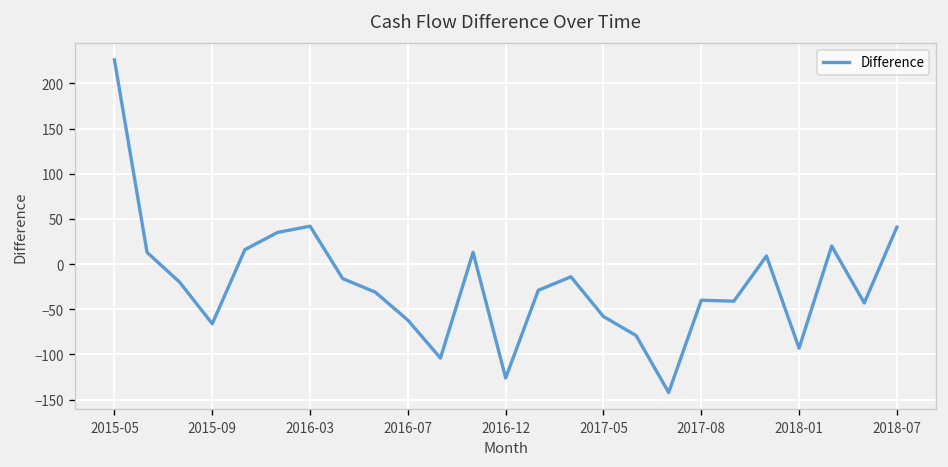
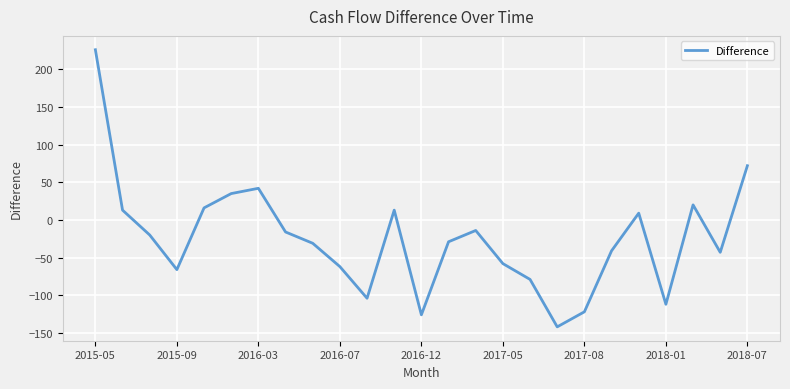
2017-08: -40 -> -120
2018-01: -90 -> -110
2018-07: 40 -> 70
